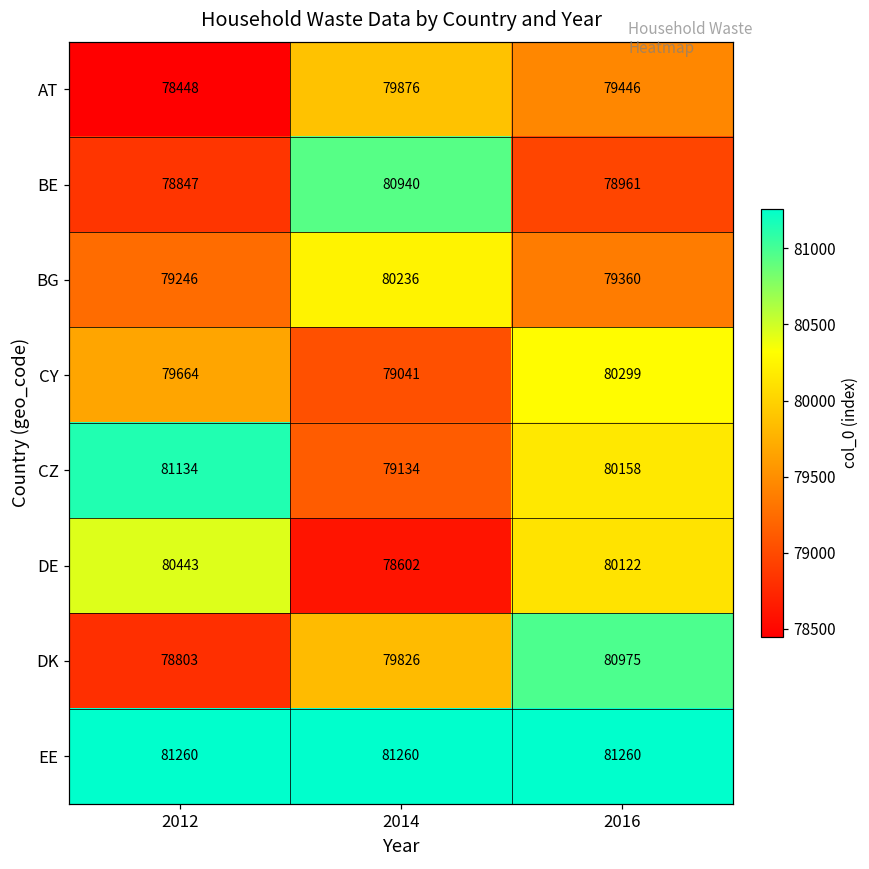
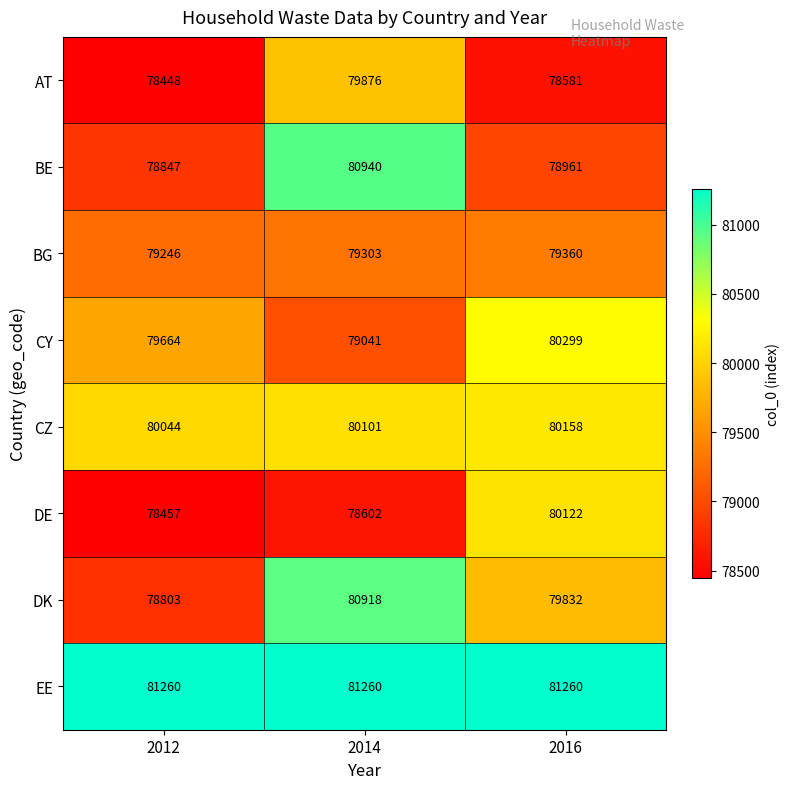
AT, 2016: 79446 -> 78581
BG, 2014: 80236 -> 79303
CZ, 2012: 81134 -> 80044
CZ, 2014: 79134 -> 80101
DE, 2012: 80443 -> 78457
DK, 2014: 79826 -> 80918
DK, 2016: 80975 -> 79832
